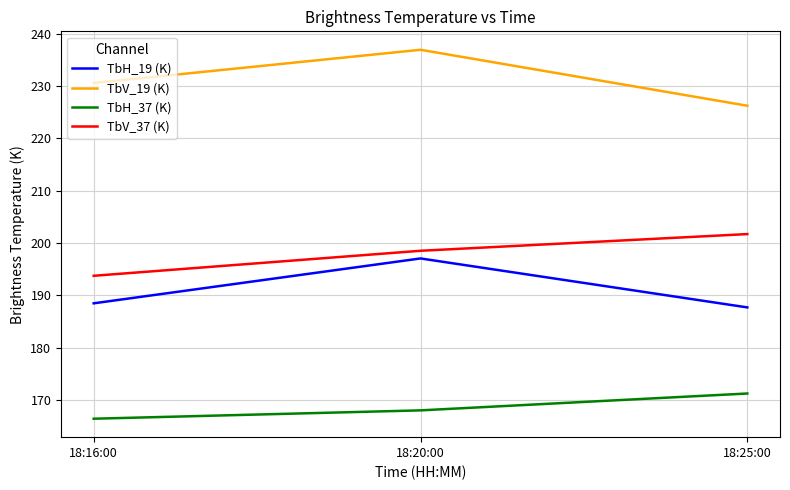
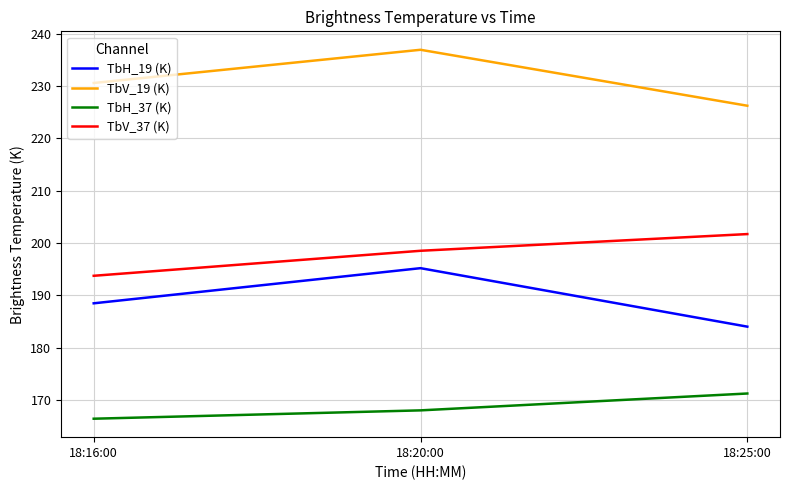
TbH_19 (K), 18:20:00: 197 -> 195
TbH_19 (K), 18:25:00: 188 -> 184
